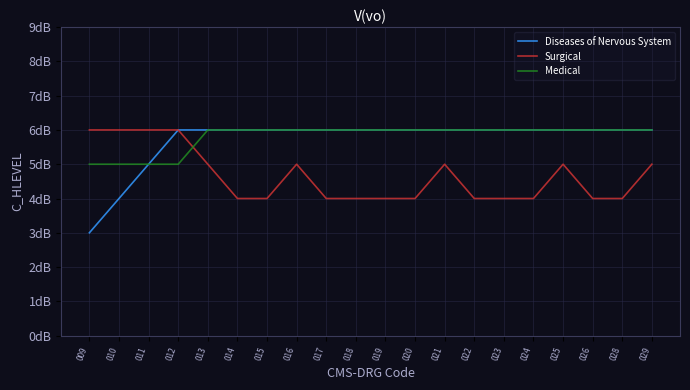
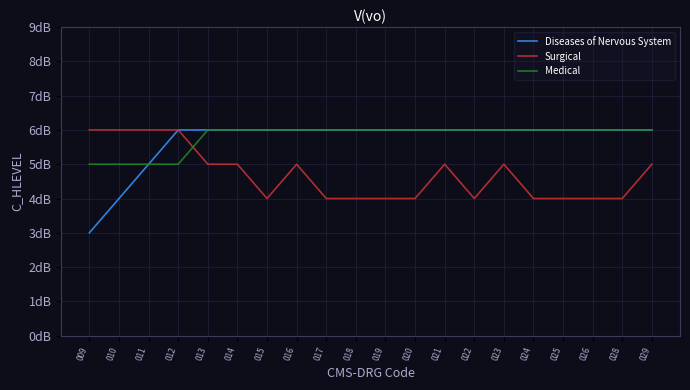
Surgical, 014: 4dB -> 5dB
Surgical, 023: 4dB -> 5dB
Surgical, 025: 5dB -> 4dB
